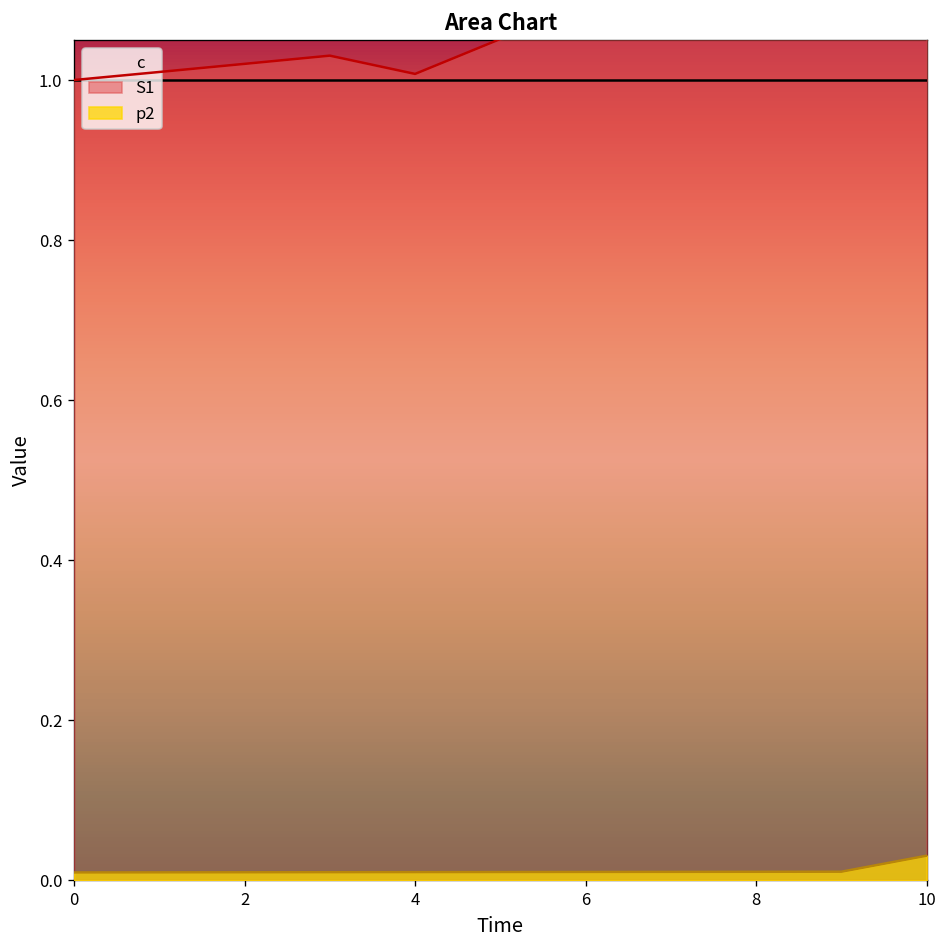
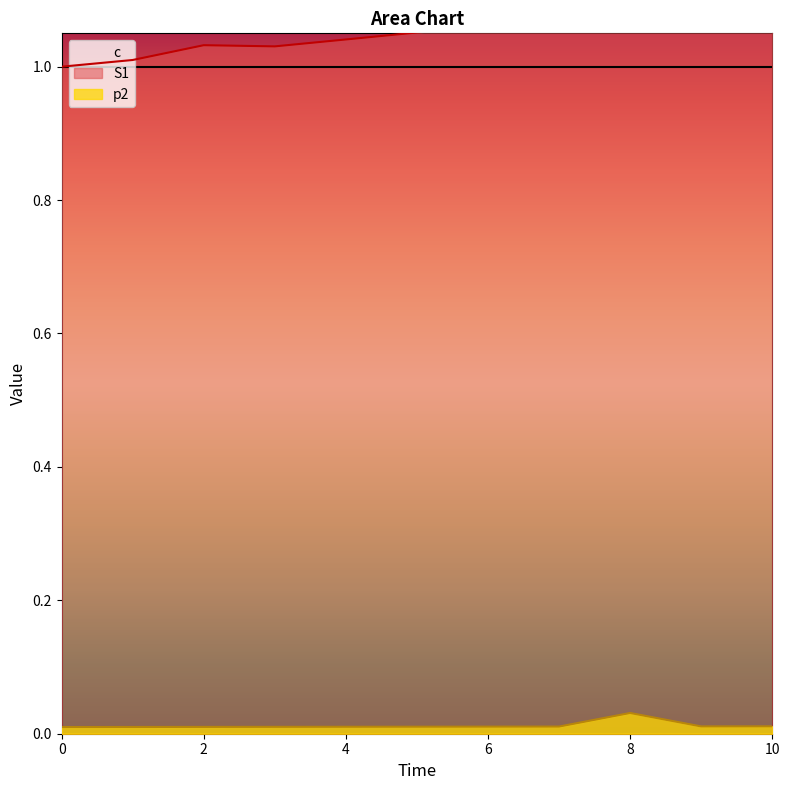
S1, 2: 1.02 -> 1.03
S1, 4: 1.01 -> 1.04
p2, 8: 0.01 -> 0.03
p2, 10: 0.03 -> 0.01
